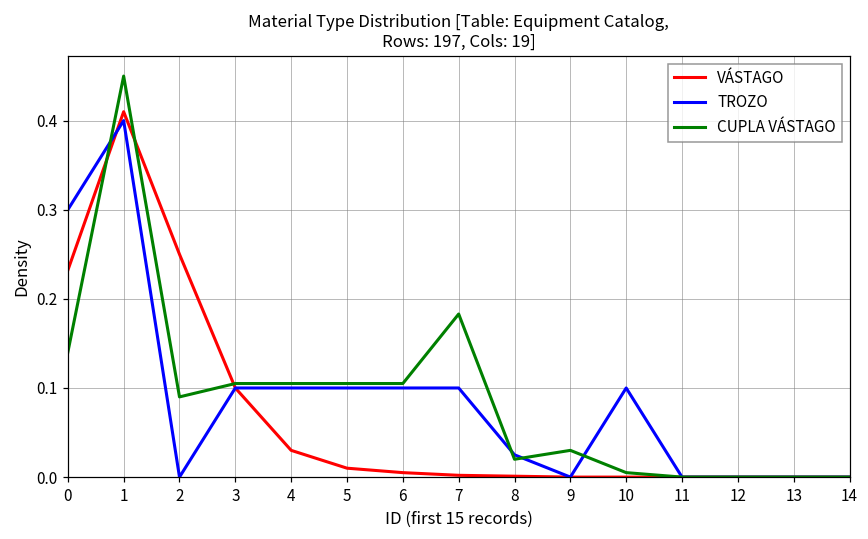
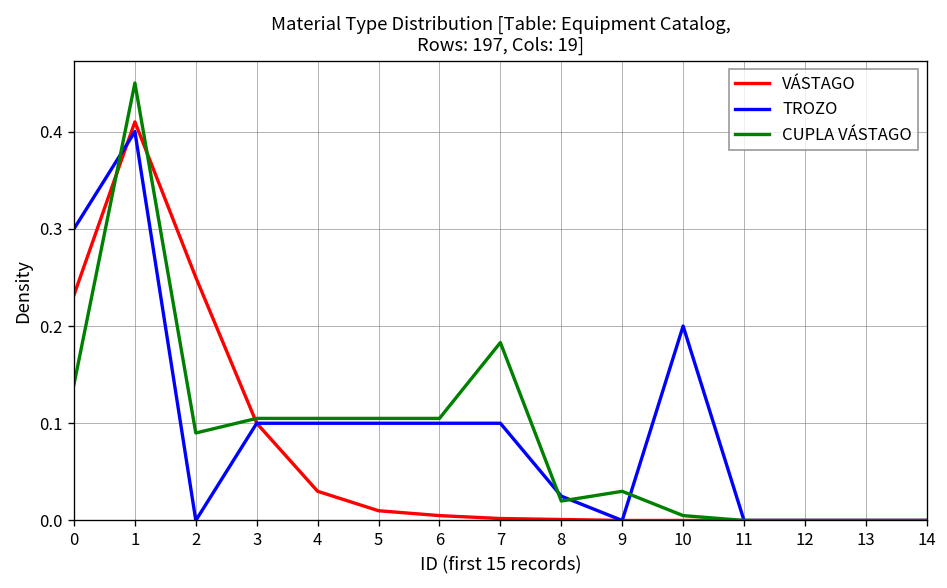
TROZO, 10: 0.1 -> 0.2
